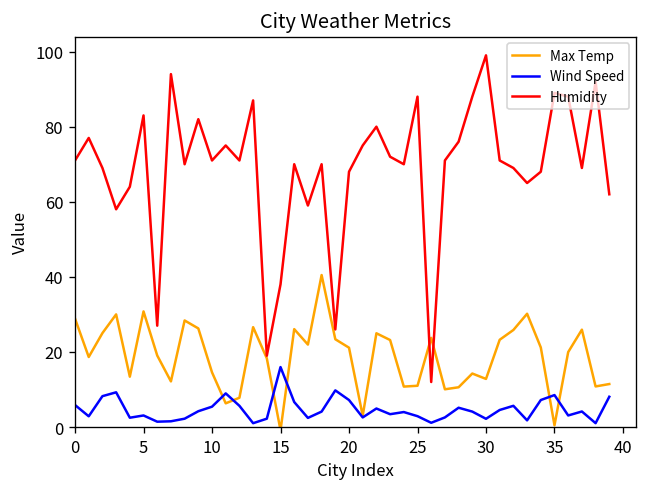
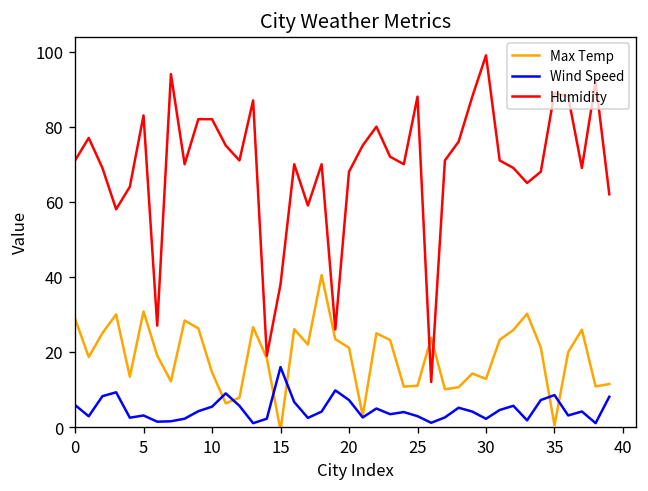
Humidity, 10: 71 -> 82
